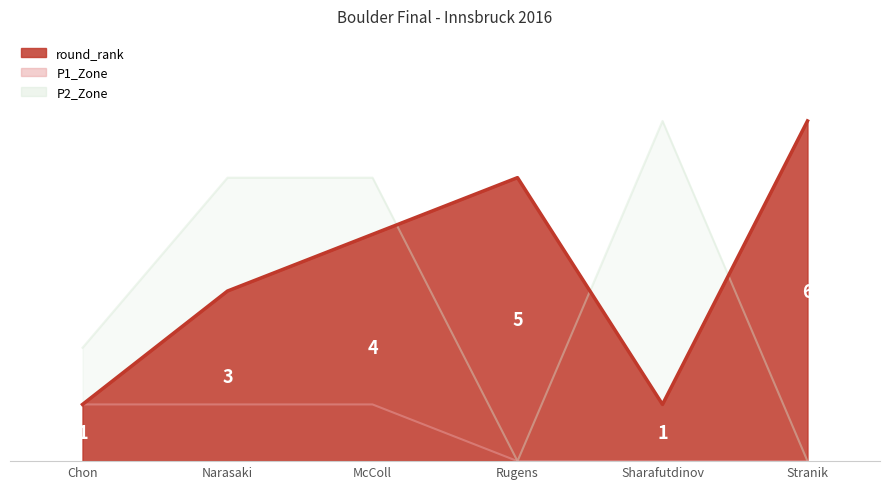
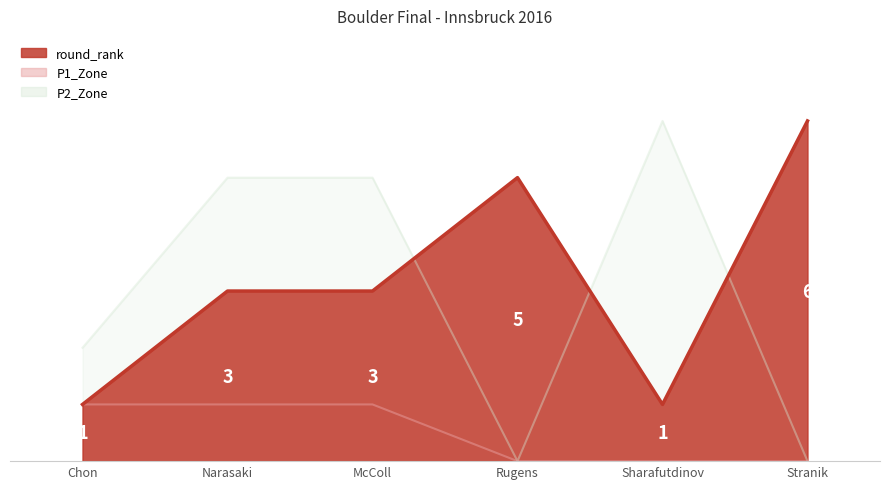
round_rank, McColl: 4 -> 3
